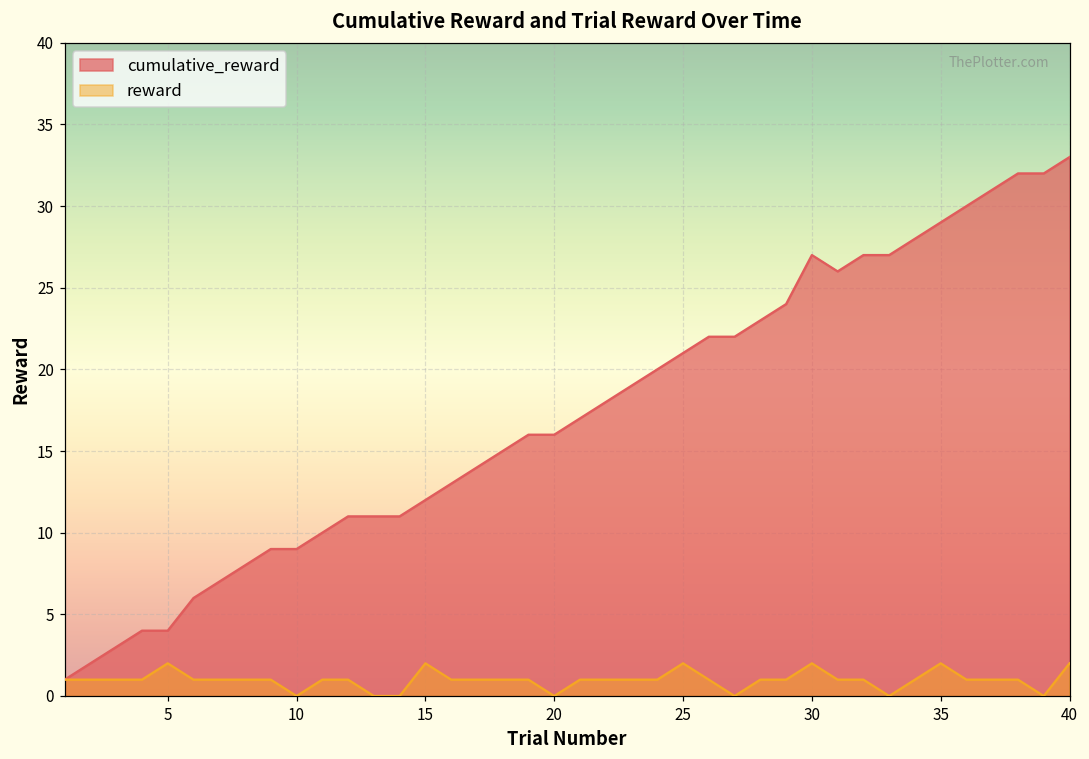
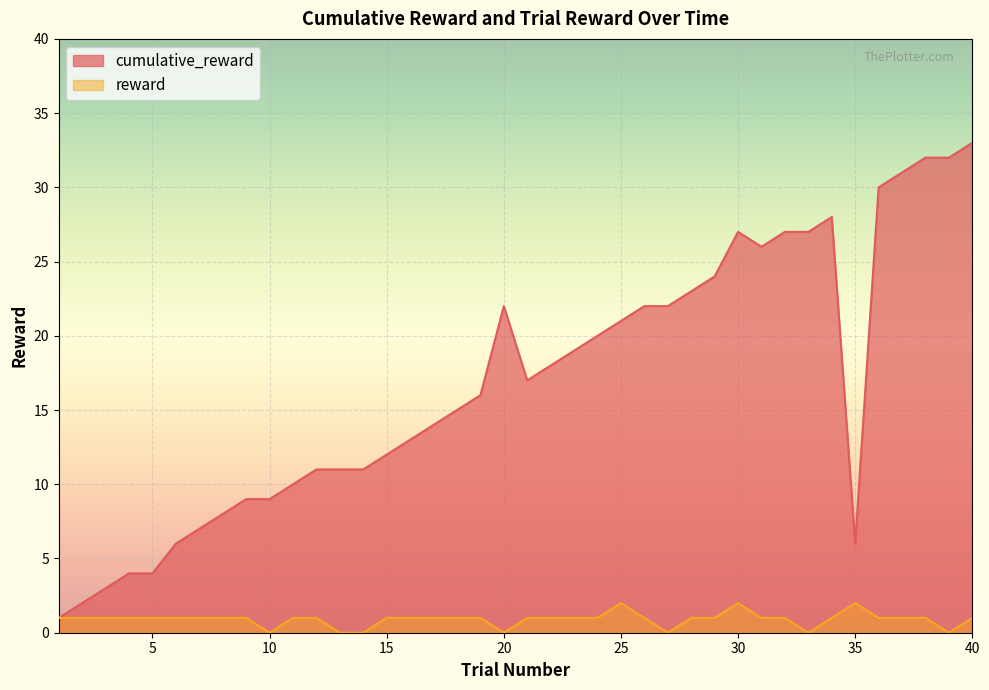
reward, 5: 2 -> 1
reward, 15: 2 -> 1
cumulative_reward, 20: 16 -> 22
cumulative_reward, 35: 29 -> 6
reward, 40: 2 -> 1
